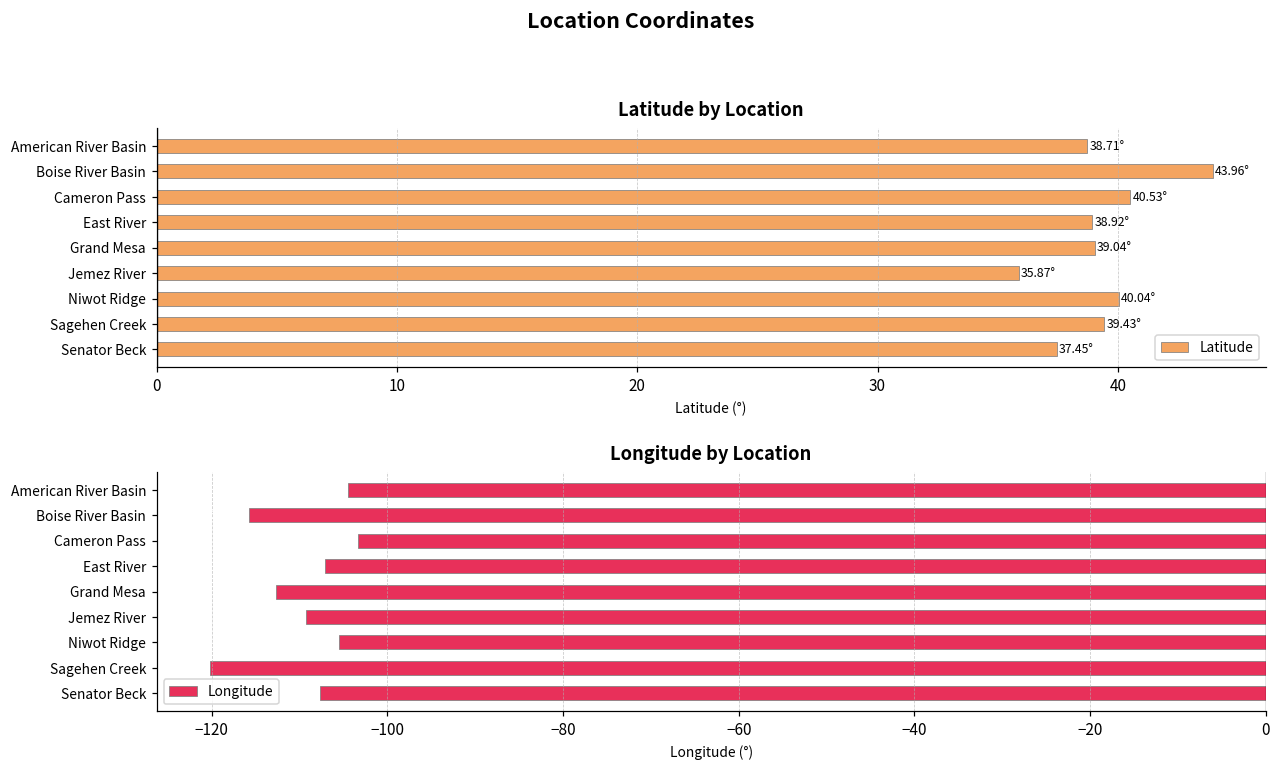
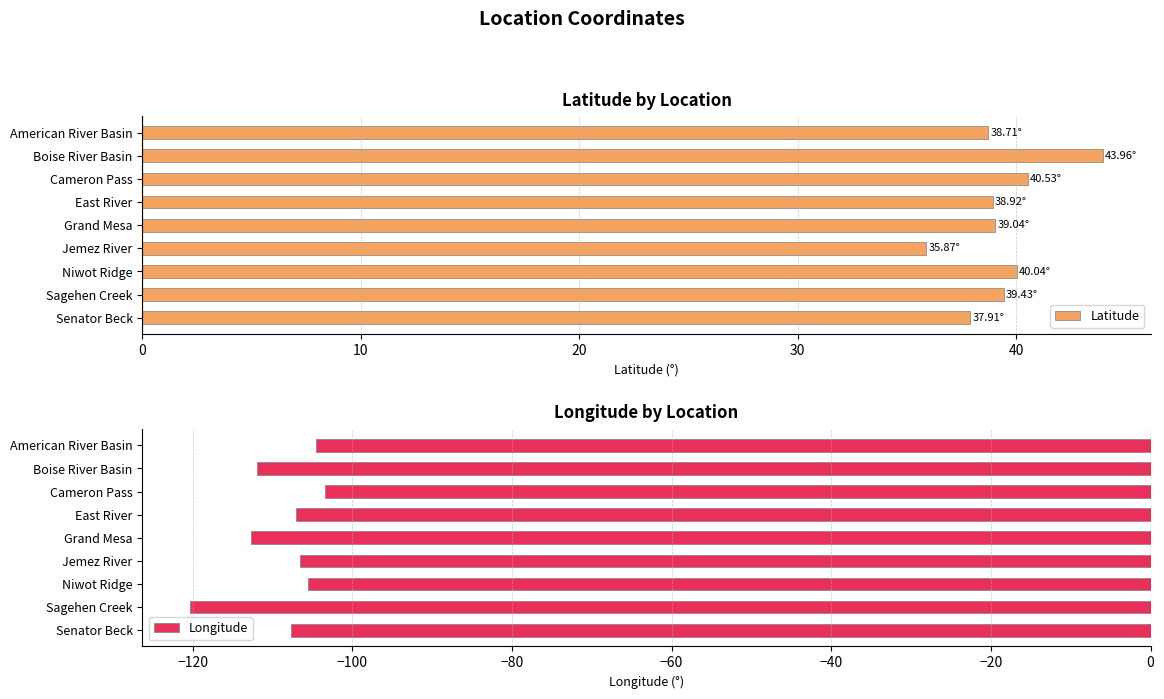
Latitude by Location, Senator Beck: 37.45° -> 37.91°
Longitude by Location, Boise River Basin: -116 -> -112
Longitude by Location, Jemez River: -109 -> -107
